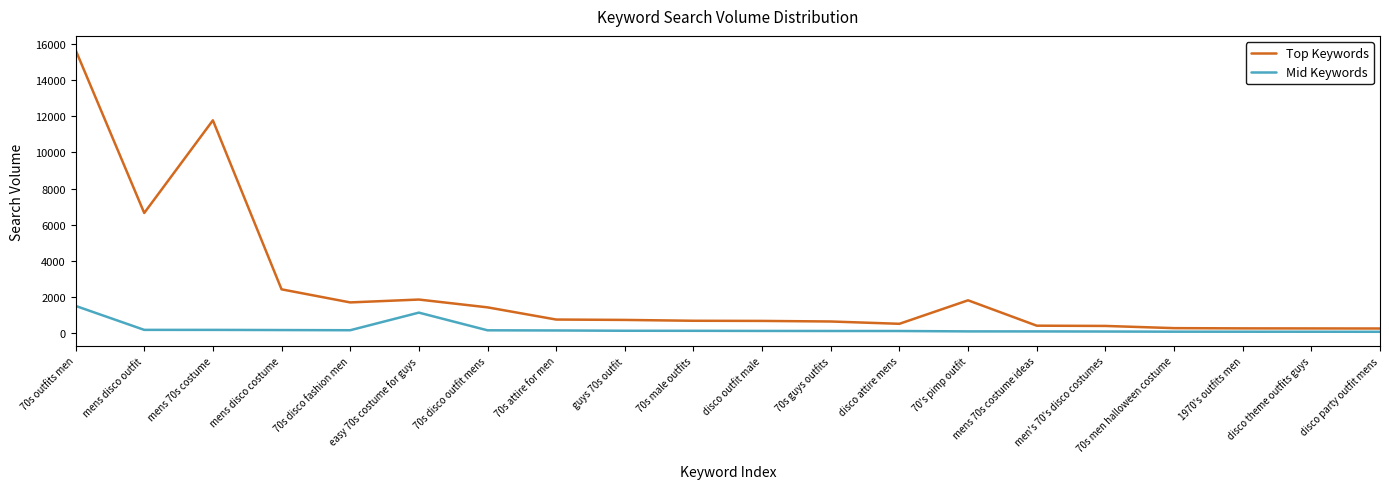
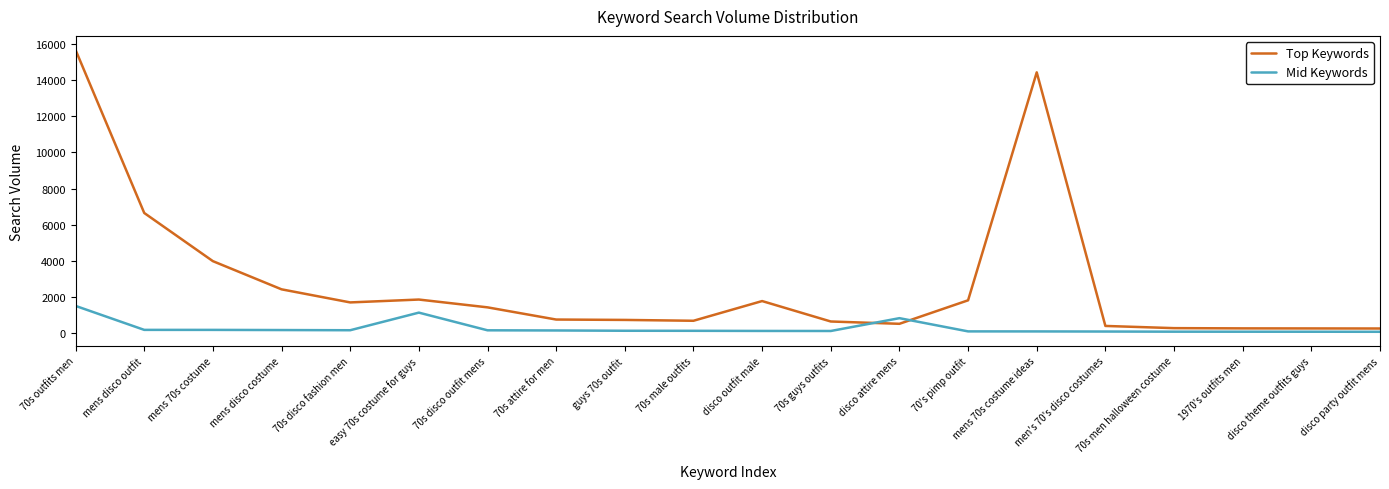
Top Keywords, mens 70s costume: 11800 -> 4000
Top Keywords, disco outfit male: 700 -> 1800
Mid Keywords, disco attire mens: 100 -> 800
Top Keywords, mens 70s costume ideas: 400 -> 14400
